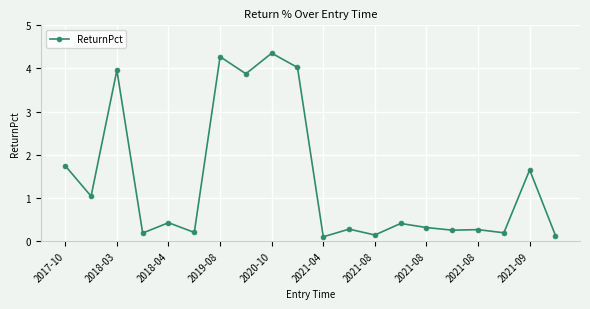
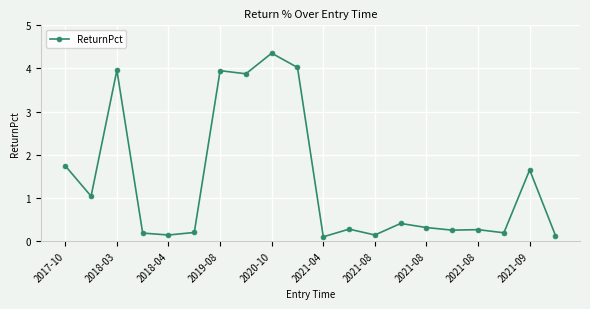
2018-04: 0.4 -> 0.1
2019-08: 4.3 -> 3.9
